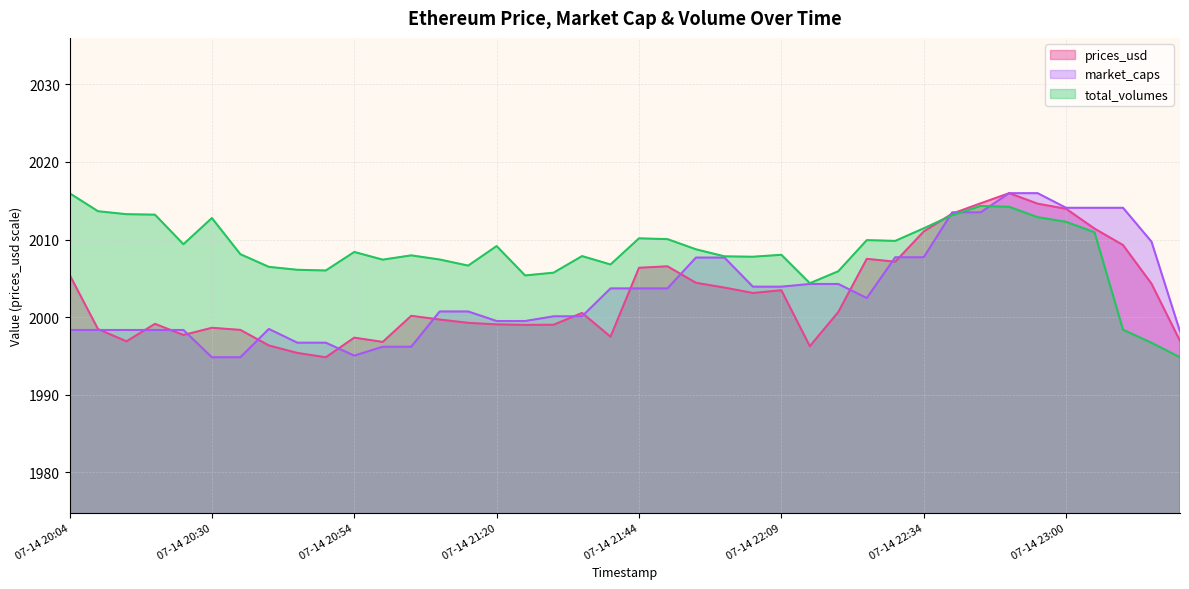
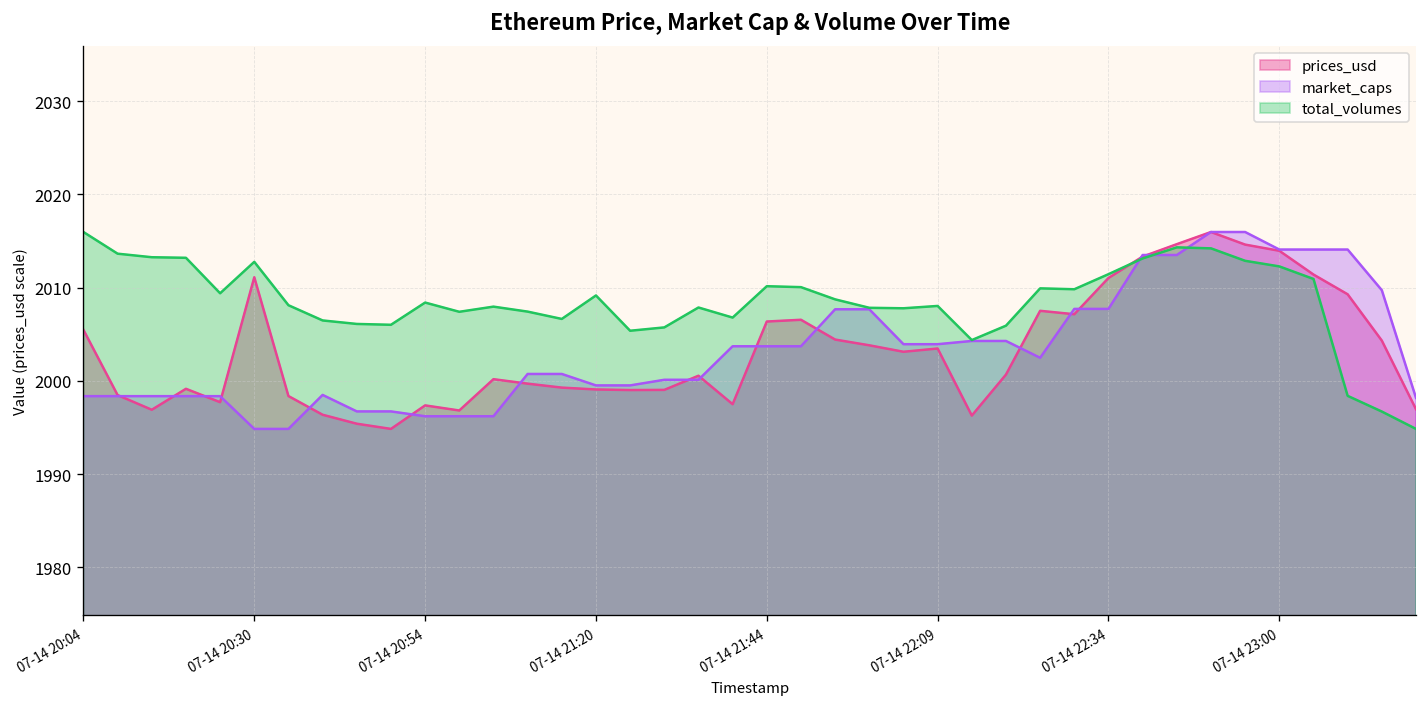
prices_usd, 07-14 20:30: 1999 -> 2011
market_caps, 07-14 20:54: 1995 -> 1996
